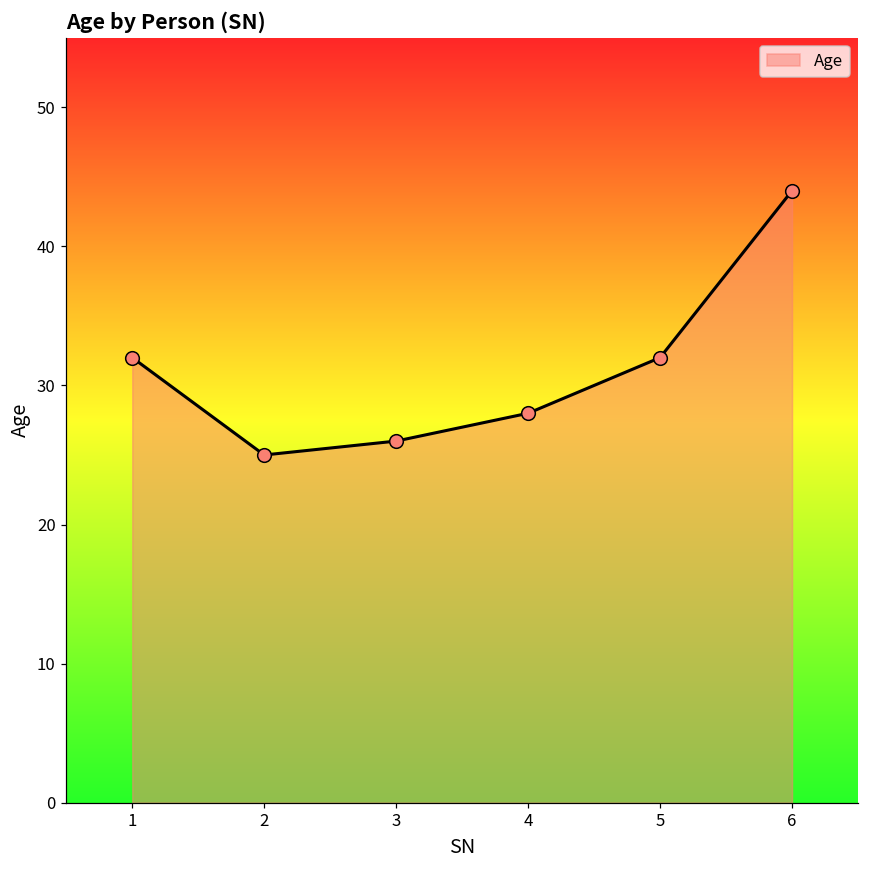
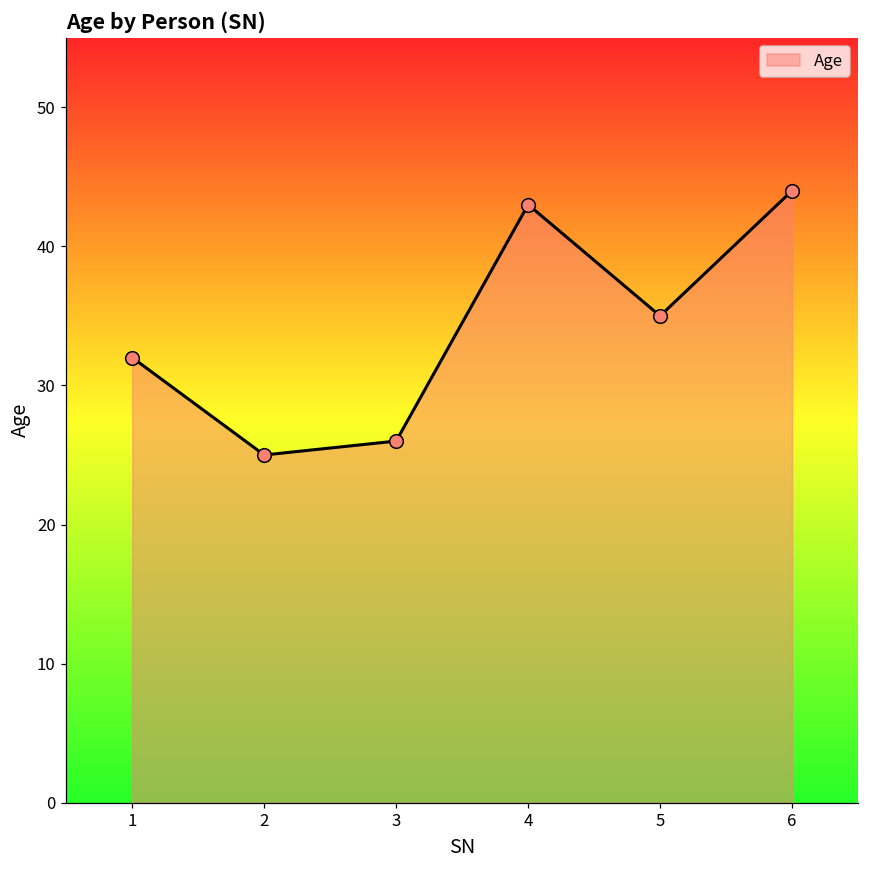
4: 28 -> 43
5: 32 -> 35
